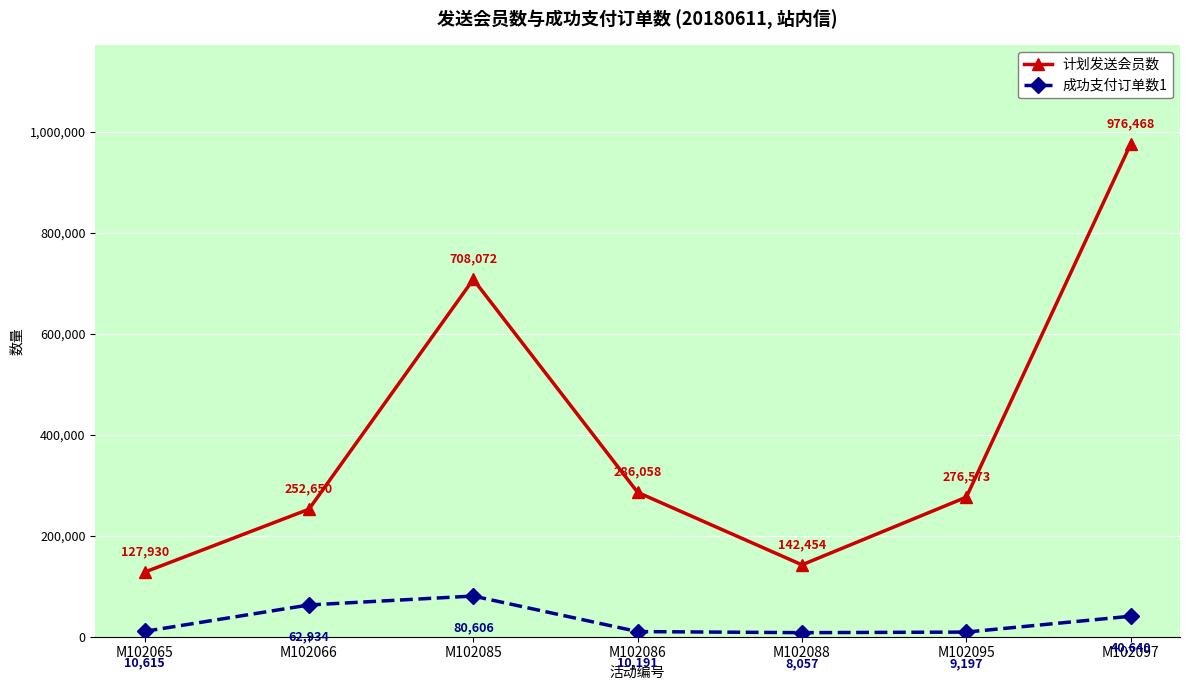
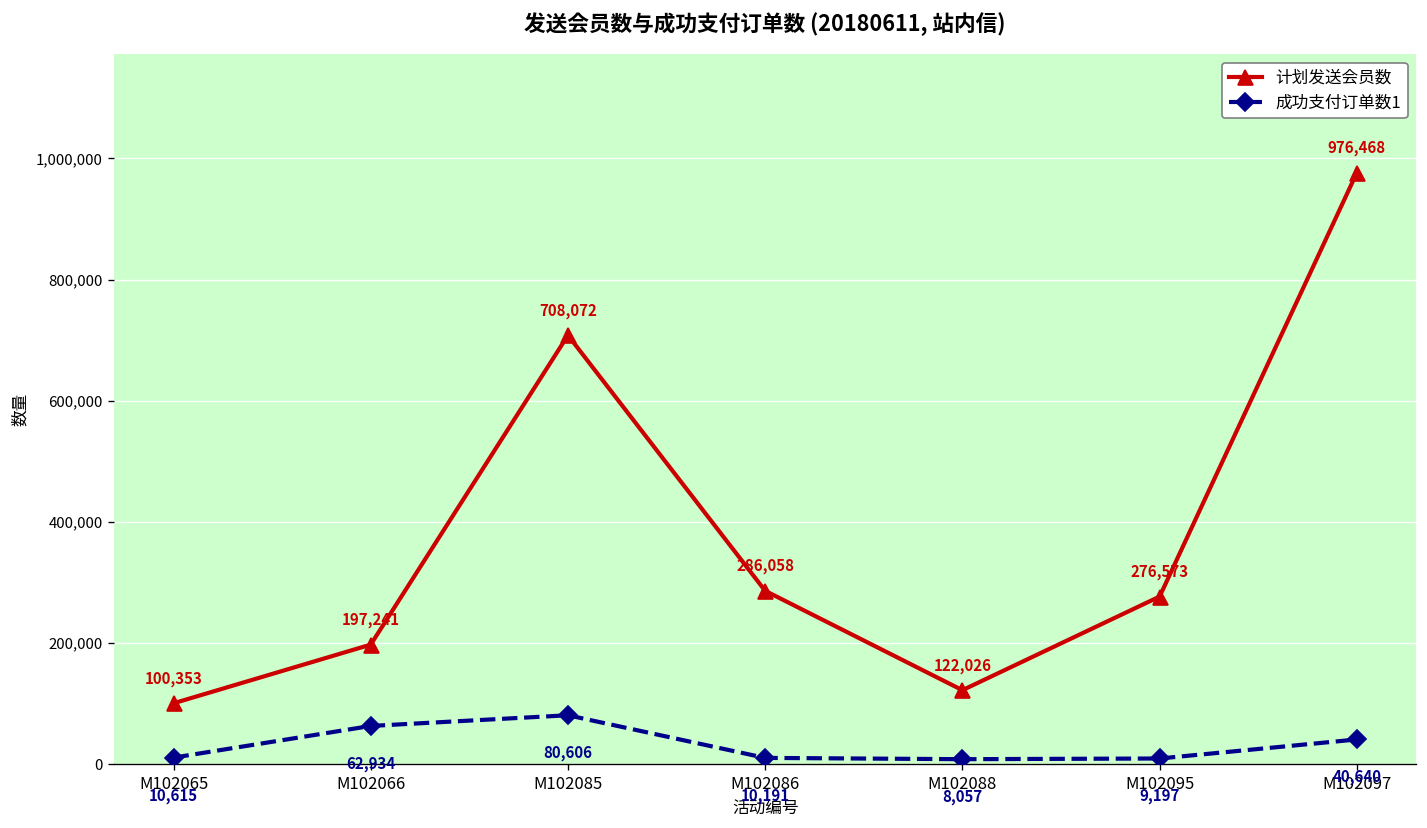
计划发送会员数, M102065: 127,930 -> 100,353
计划发送会员数, M102066: 252,650 -> 197,241
计划发送会员数, M102088: 142,454 -> 122,026
